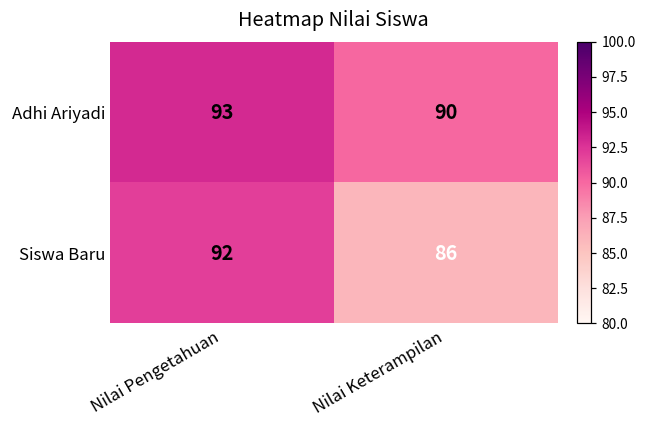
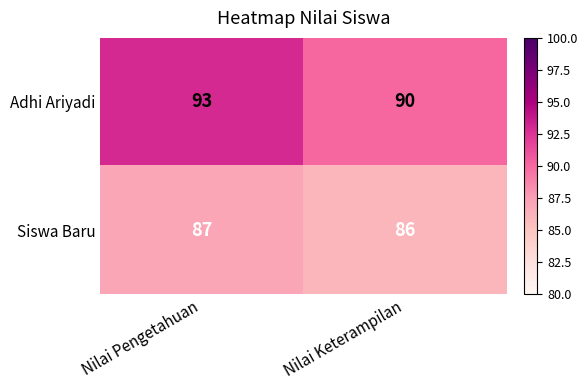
Siswa Baru, Nilai Pengetahuan: 92 -> 87
